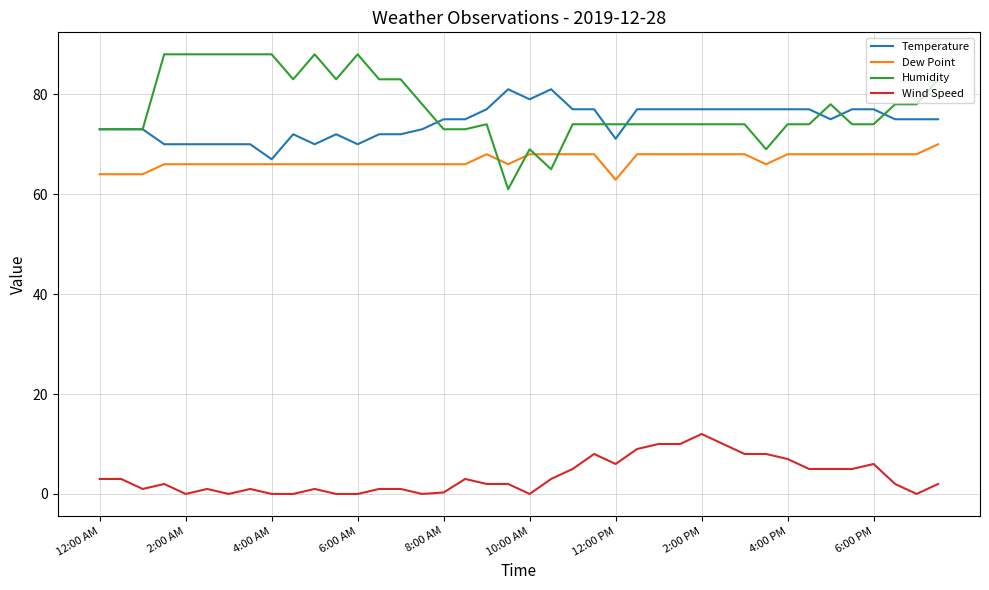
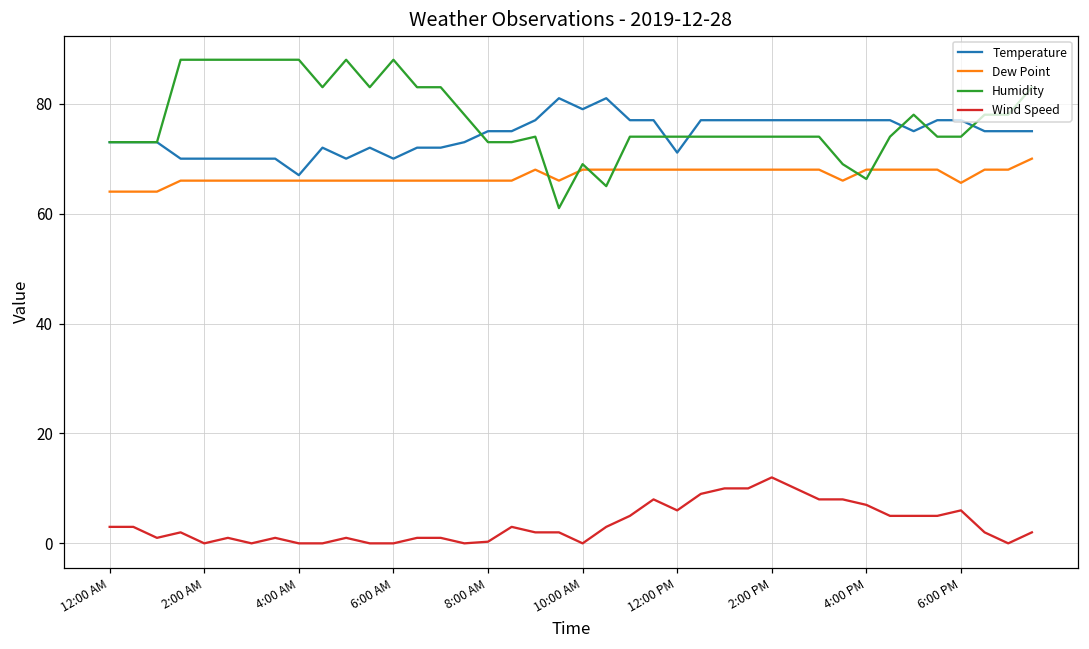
Dew Point, 12:00 PM: 63 -> 68
Humidity, 4:00 PM: 74 -> 66
Dew Point, 6:00 PM: 68 -> 66
